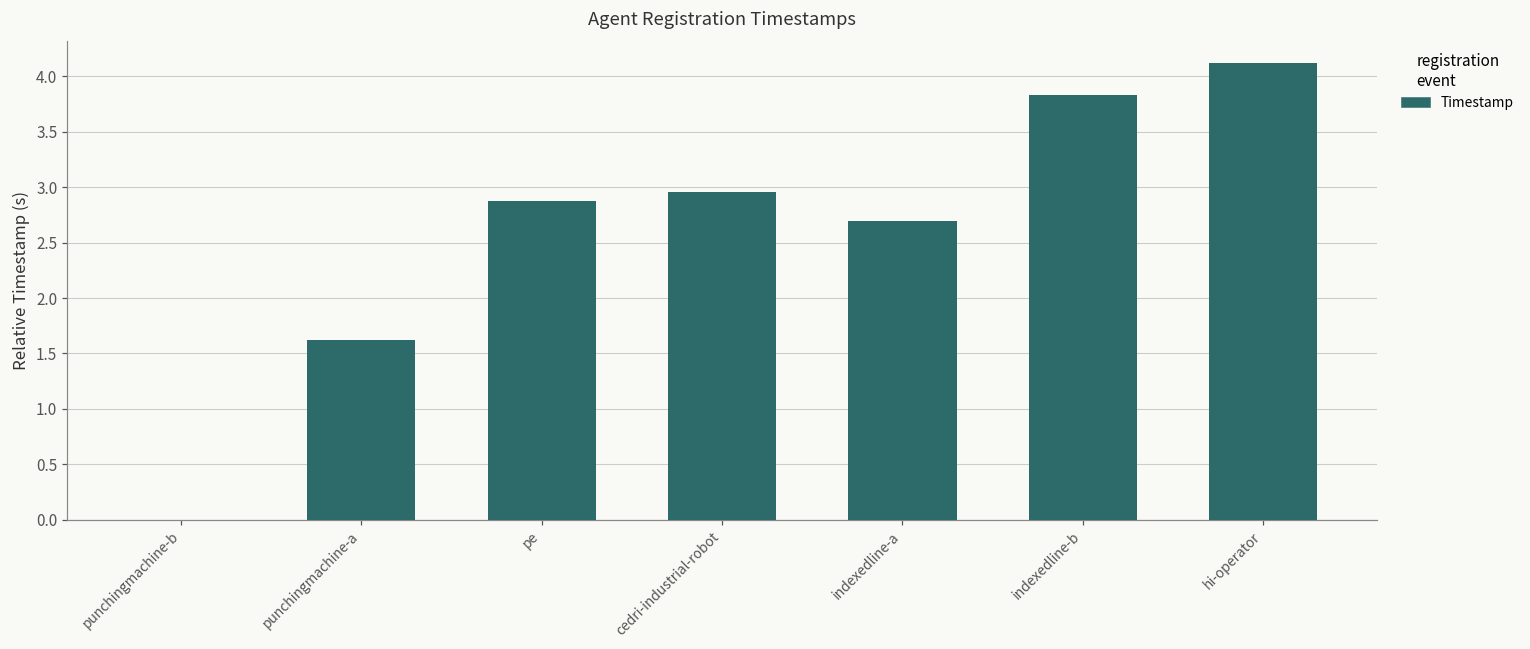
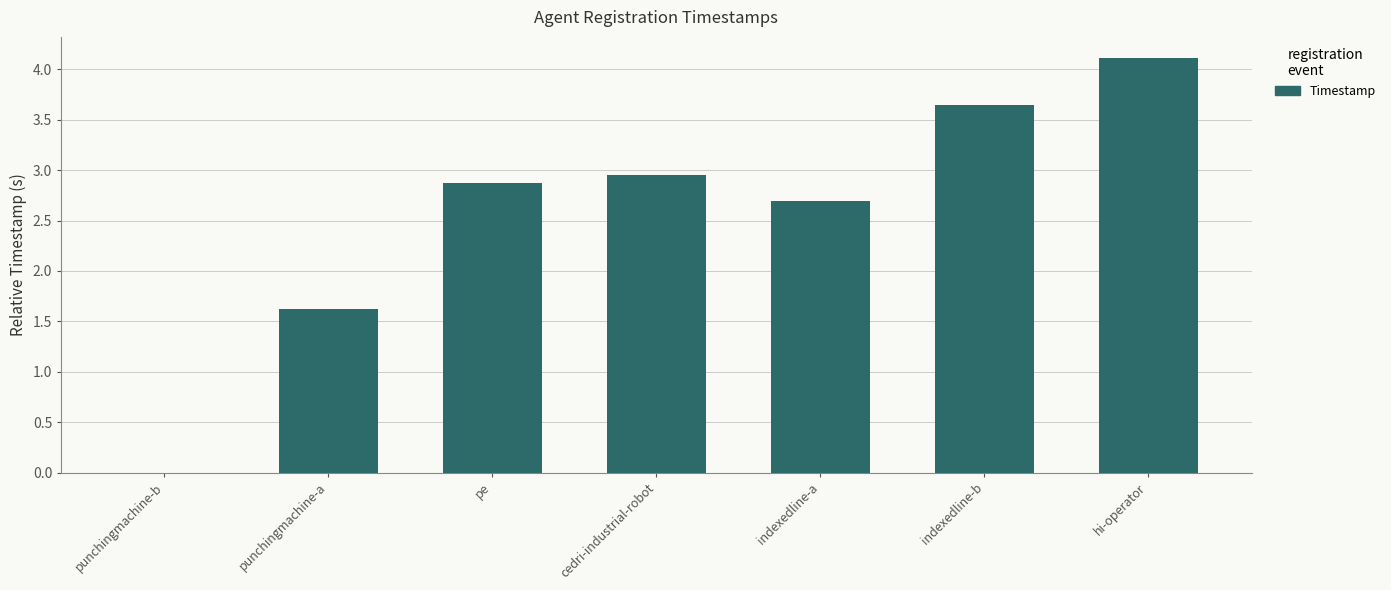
indexedline-b: 3.83 -> 3.64
